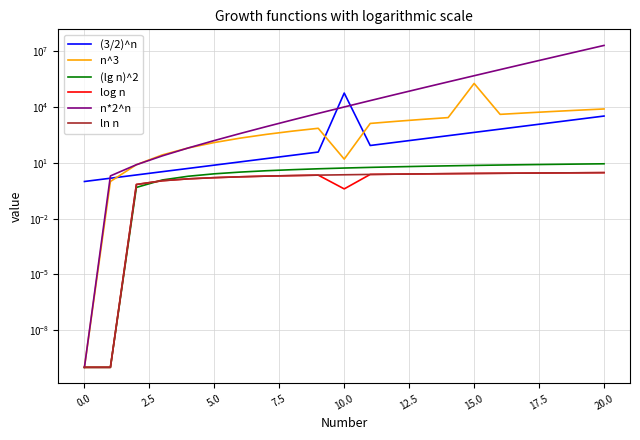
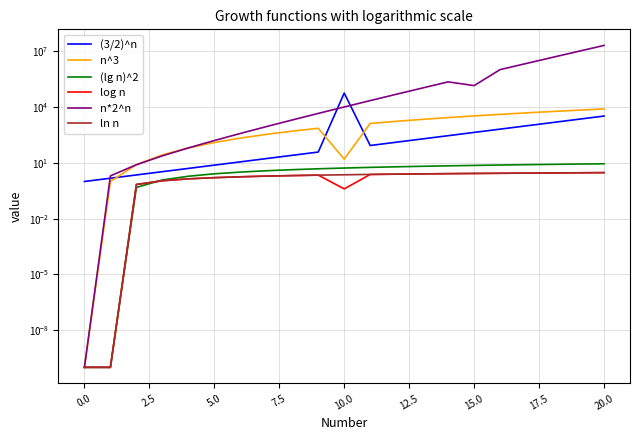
n^3, 15.0: 200000 -> 3000
n*2^n, 15.0: 500000 -> 100000
